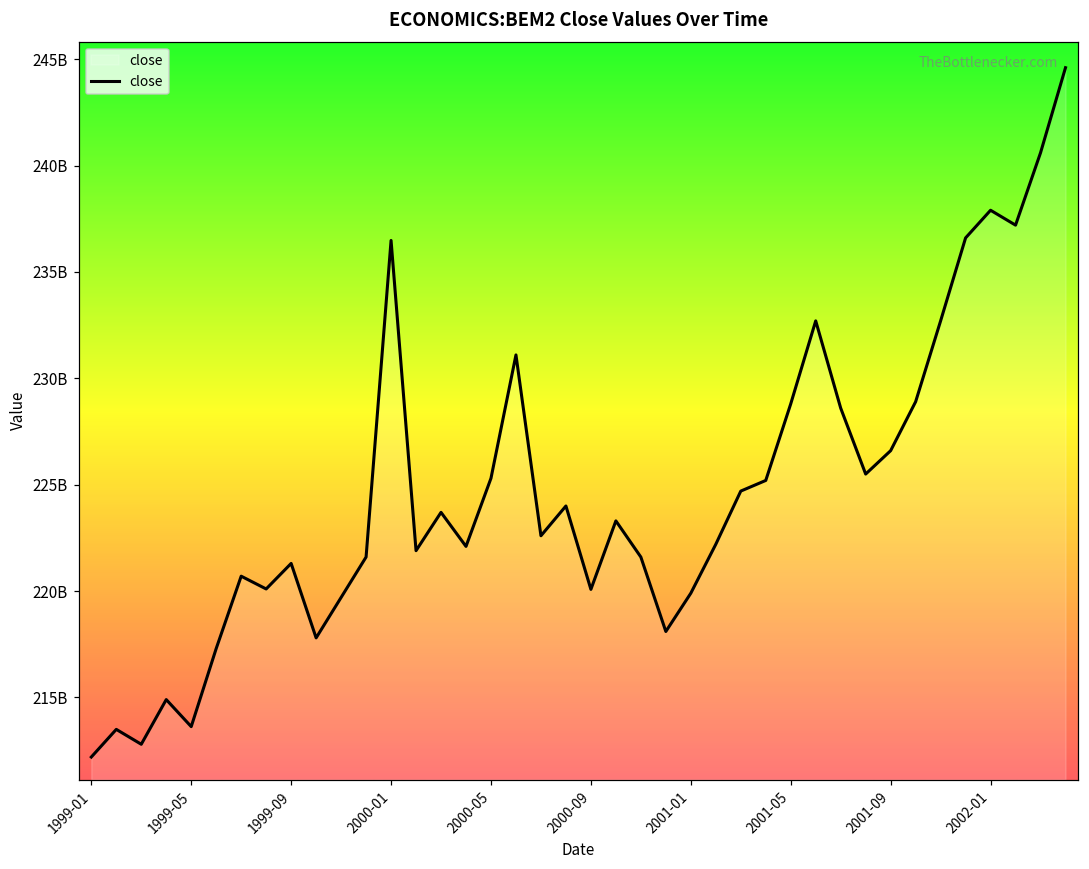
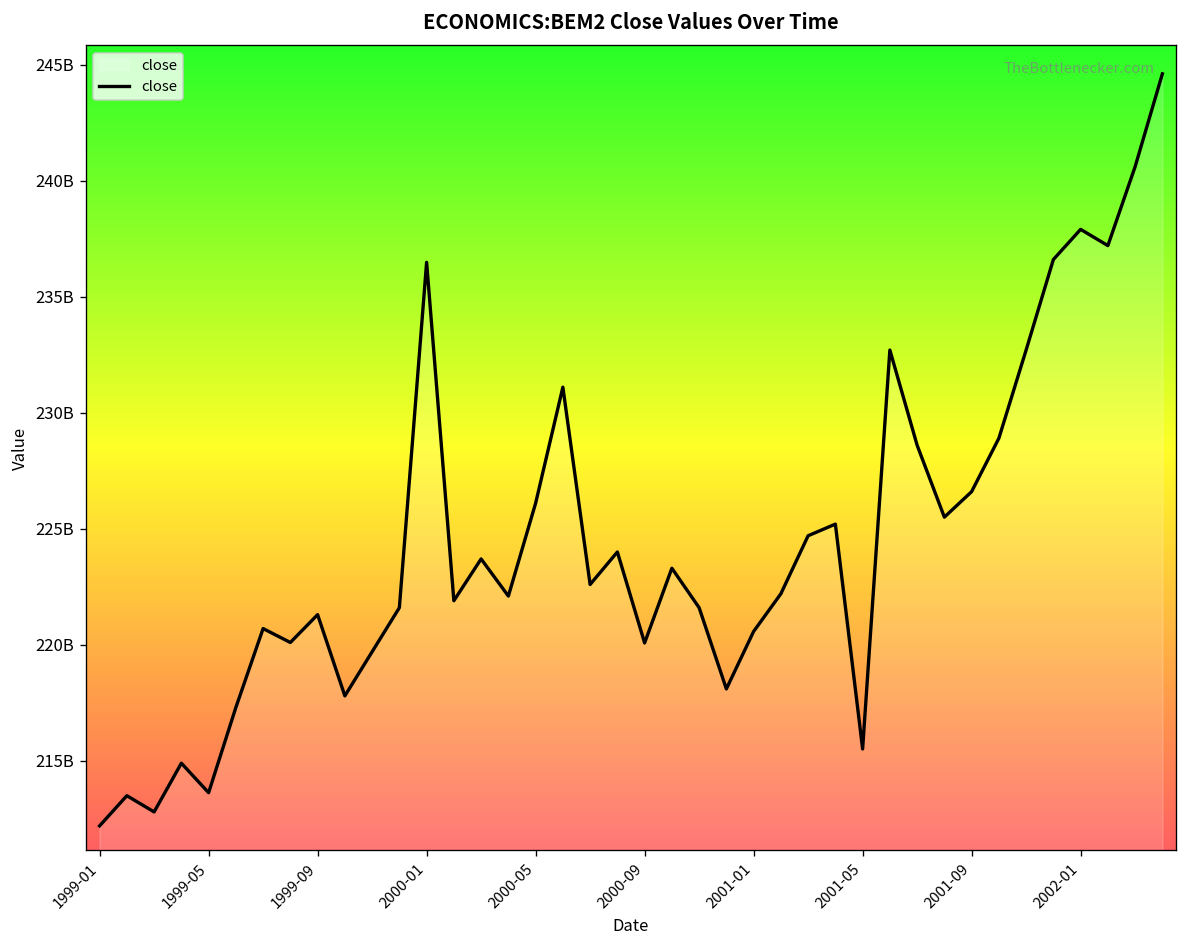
2000-05: 225300000000 -> 226100000000
2001-01: 219900000000 -> 220600000000
2001-05: 228800000000 -> 215500000000
